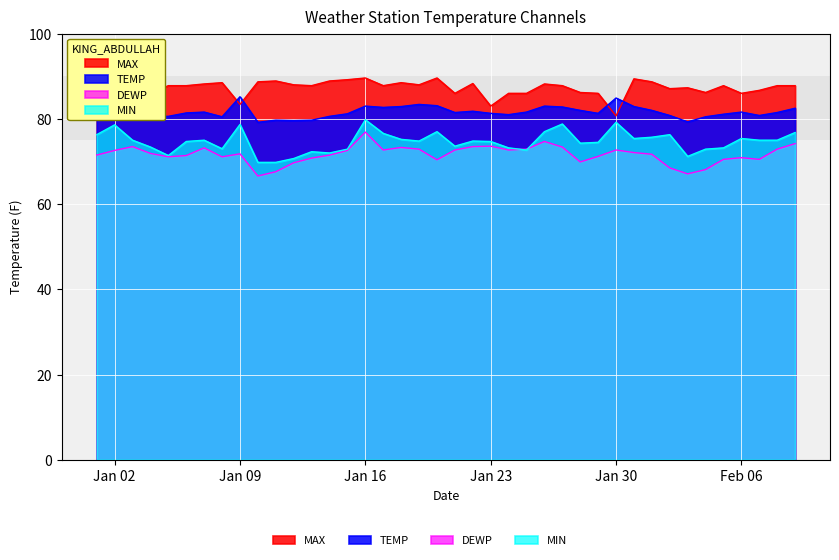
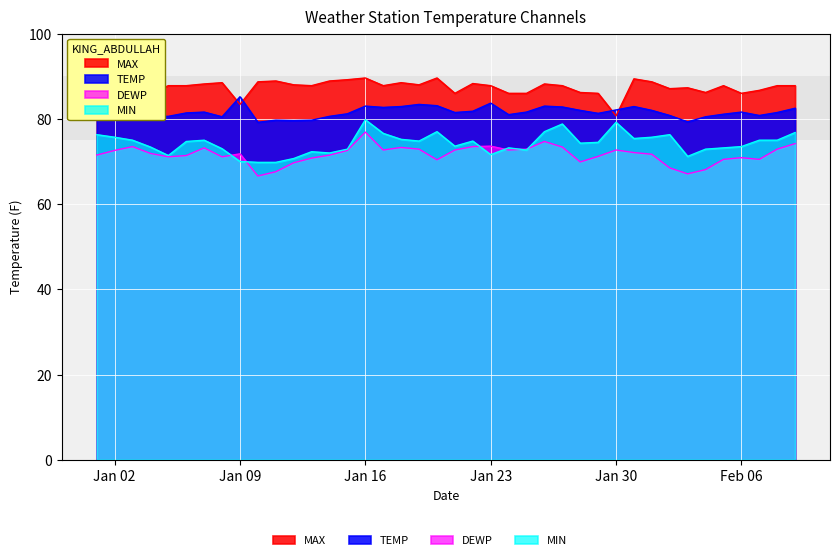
MIN, Jan 02: 79 -> 76
MIN, Jan 09: 79 -> 70
MAX, Jan 23: 83 -> 88
TEMP, Jan 23: 81 -> 84
MIN, Jan 23: 75 -> 72
TEMP, Jan 30: 85 -> 82
MIN, Feb 06: 75 -> 74
